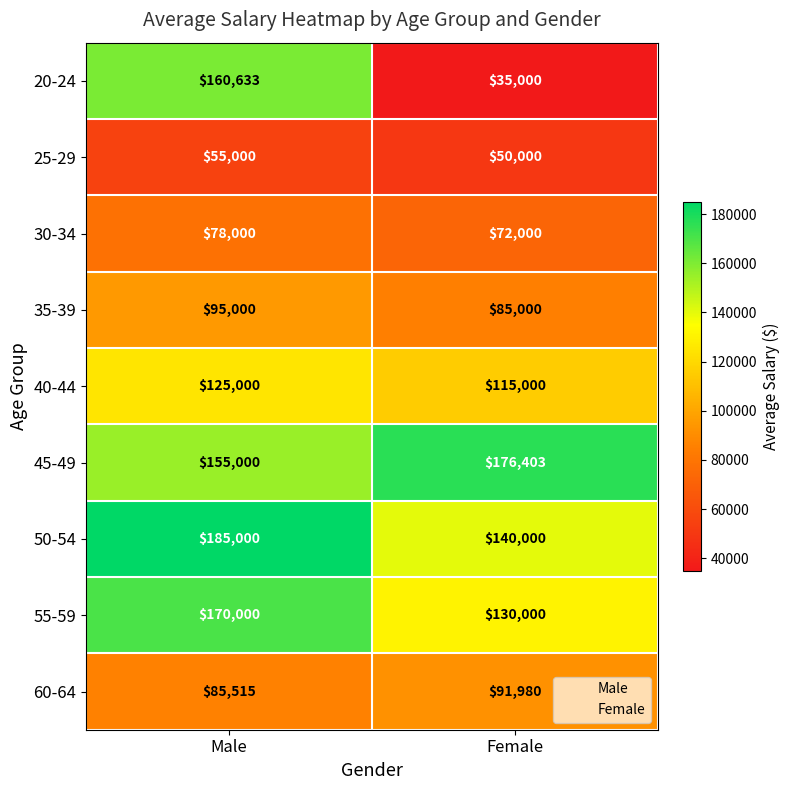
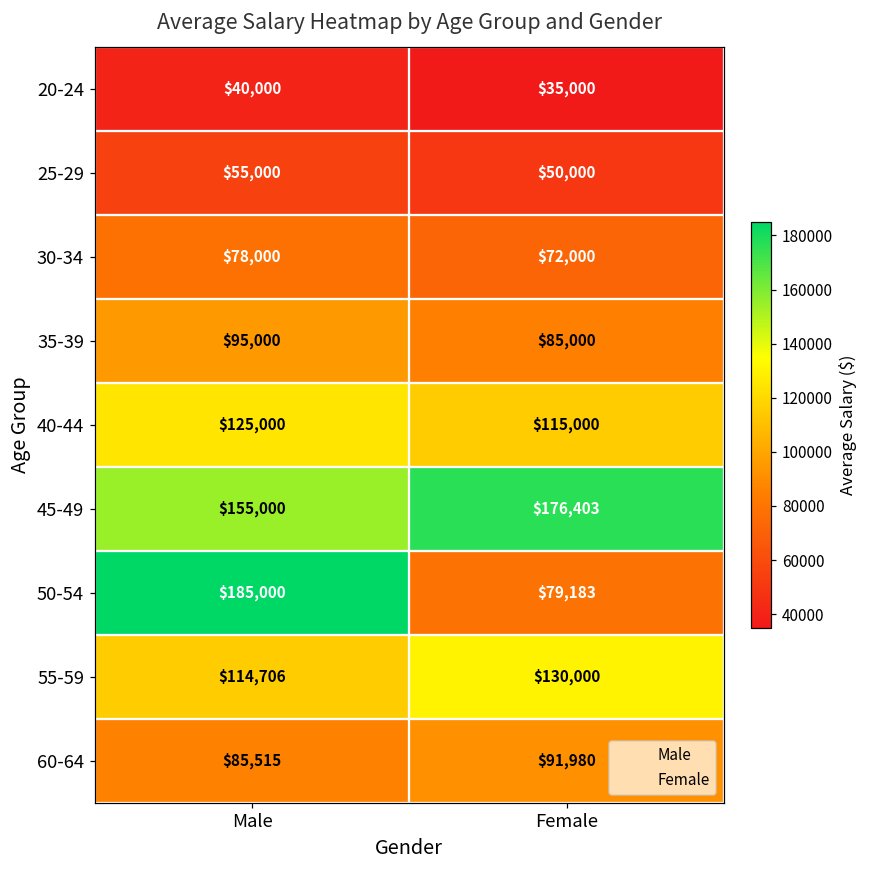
20-24, Male: $160,633 -> $40,000
50-54, Female: $140,000 -> $79,183
55-59, Male: $170,000 -> $114,706
